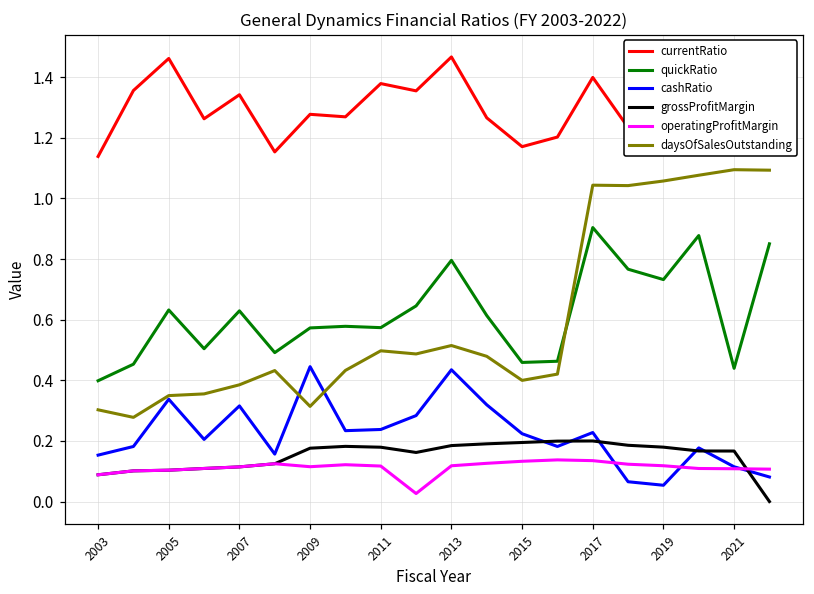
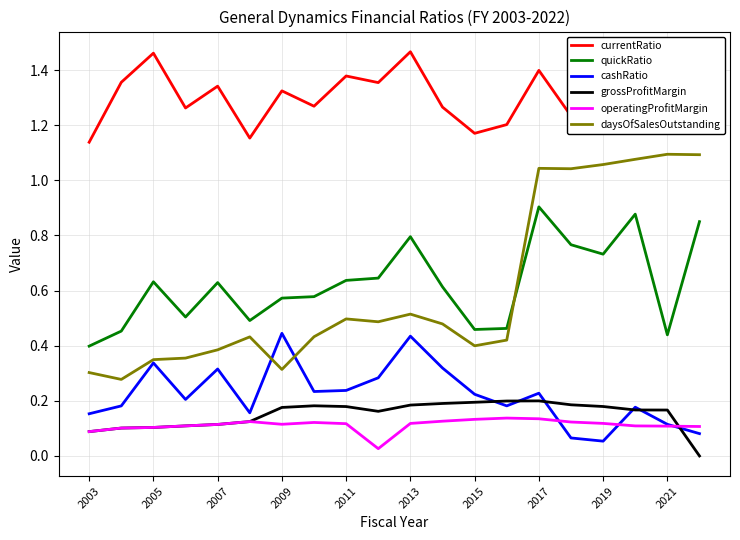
currentRatio, 2009: 1.28 -> 1.32
quickRatio, 2011: 0.57 -> 0.64
